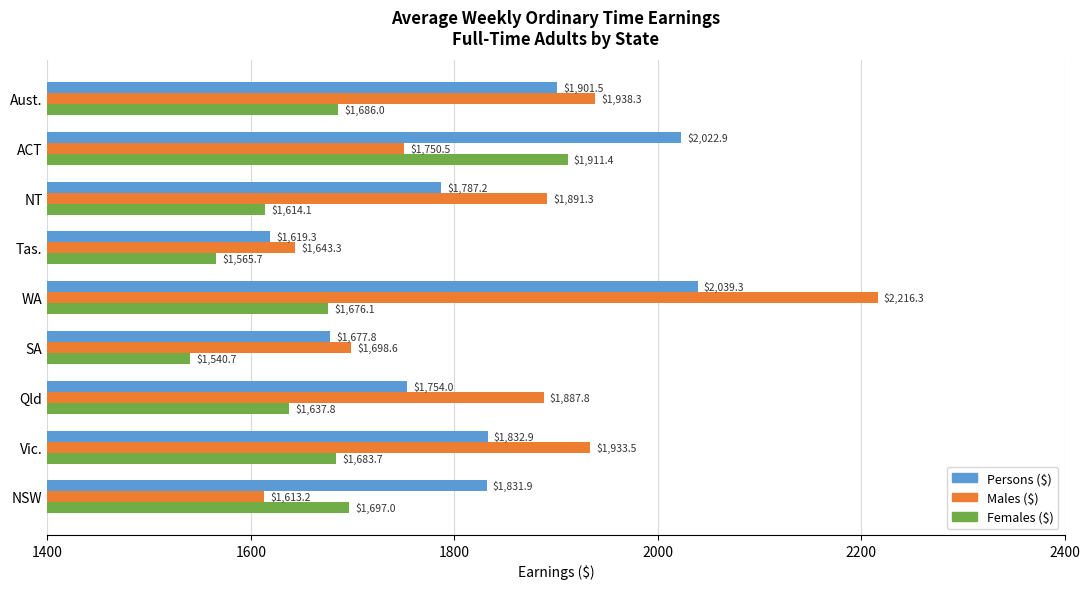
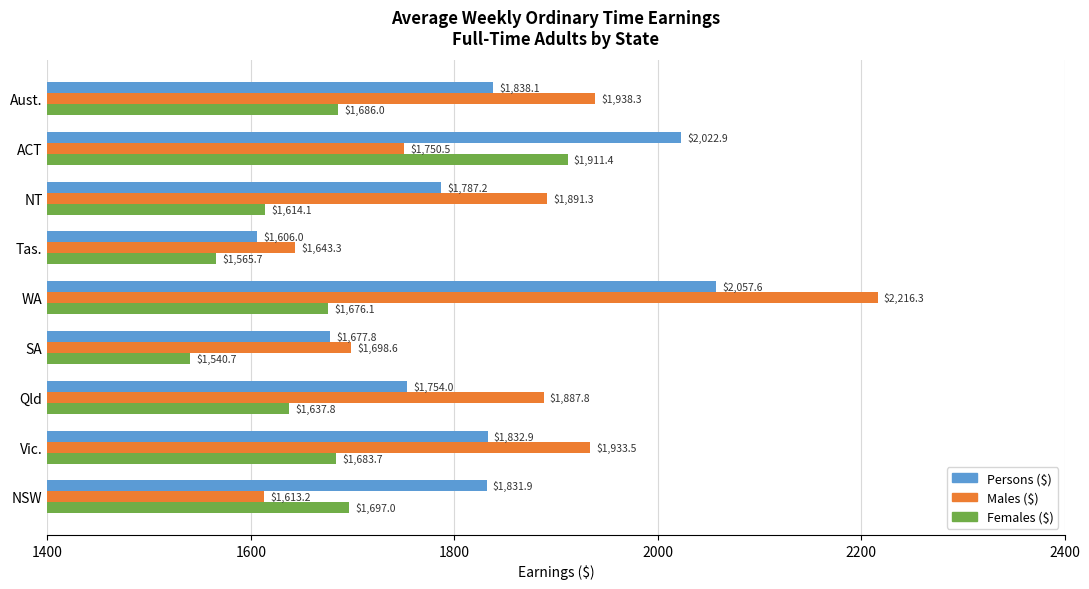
Persons ($), Aust.: $1,901.5 -> $1,838.1
Persons ($), Tas.: $1,619.3 -> $1,606.0
Persons ($), WA: $2,039.3 -> $2,057.6
